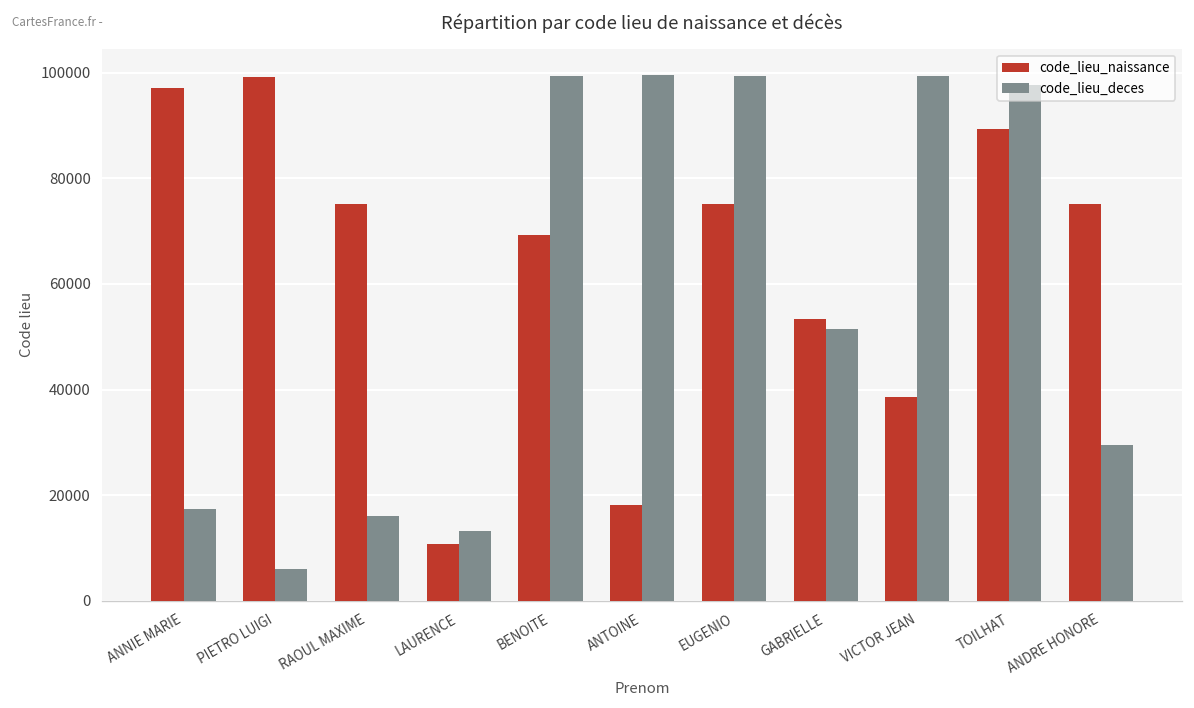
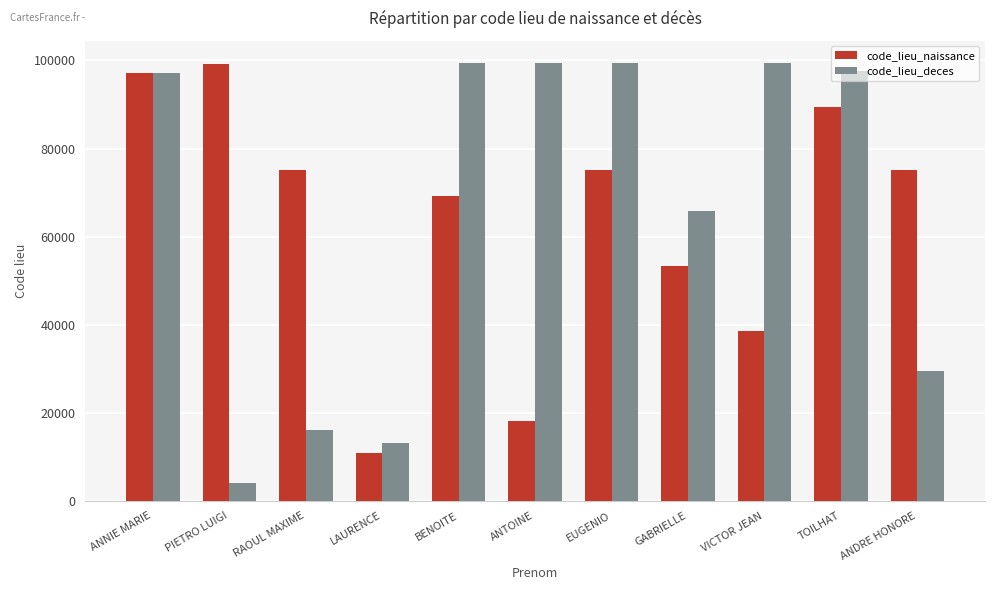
code_lieu_deces, ANNIE MARIE: 17000 -> 97000
code_lieu_deces, PIETRO LUIGI: 6000 -> 4000
code_lieu_deces, GABRIELLE: 51000 -> 66000
